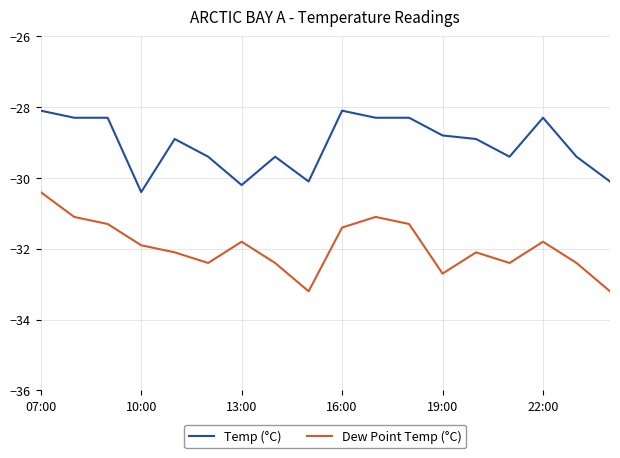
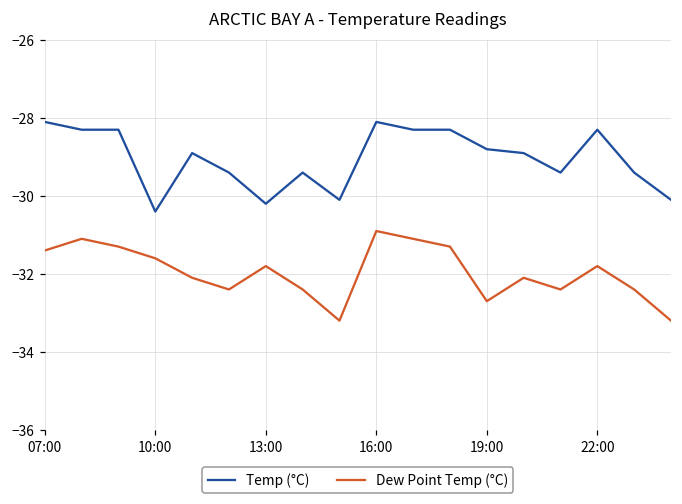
Dew Point Temp (°C), 07:00: -30.4 -> -31.4
Dew Point Temp (°C), 10:00: -31.9 -> -31.6
Dew Point Temp (°C), 16:00: -31.4 -> -30.9
